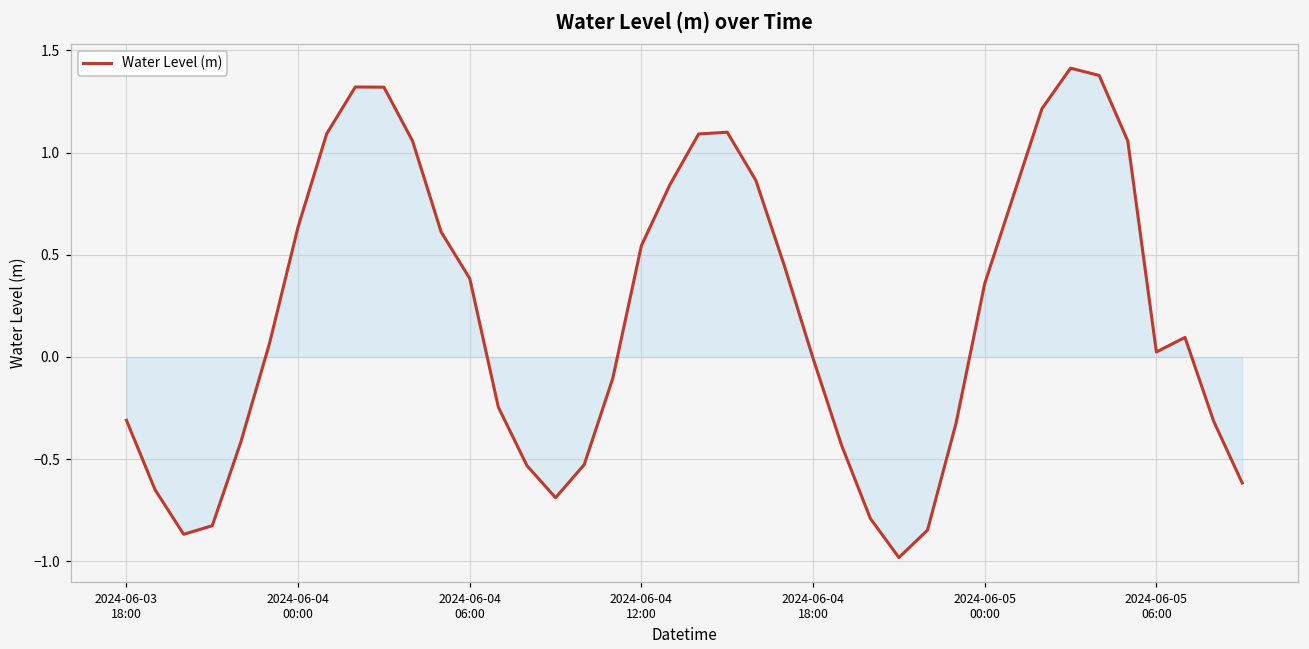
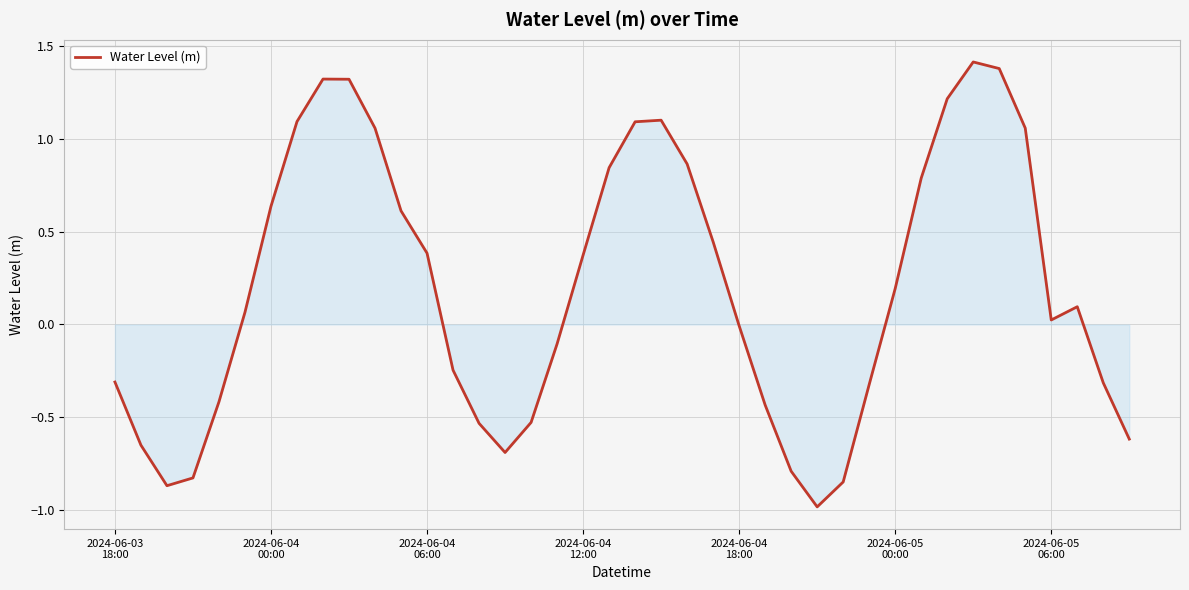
Water Level (m), 2024-06-04 12:00: 0.54 -> 0.37
Water Level (m), 2024-06-05 00:00: 0.36 -> 0.19
